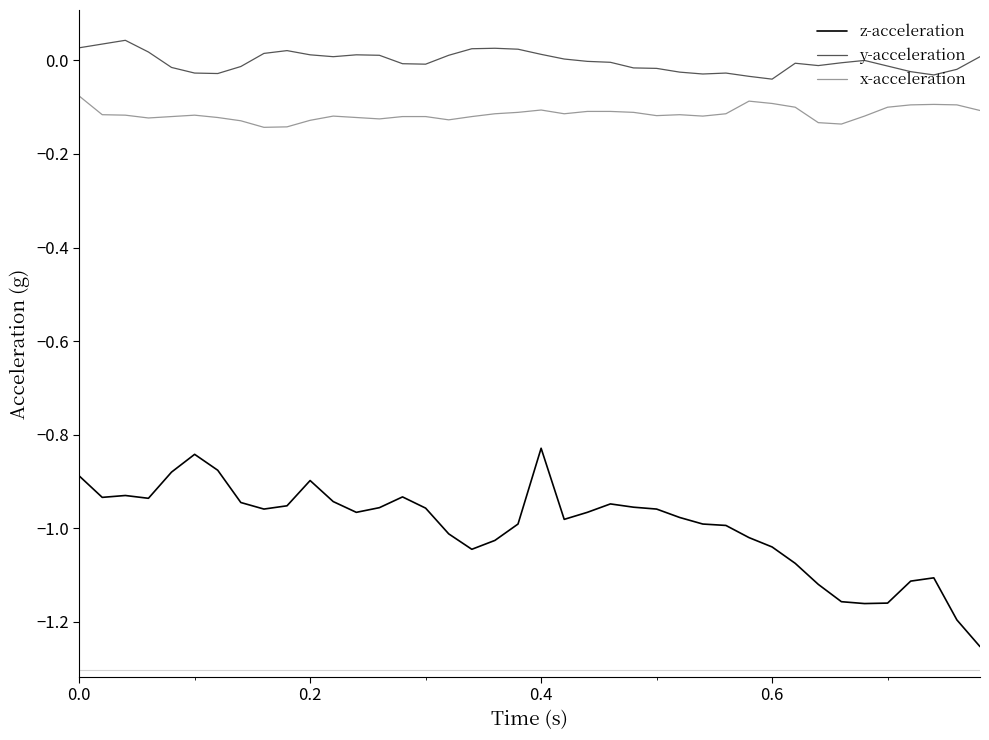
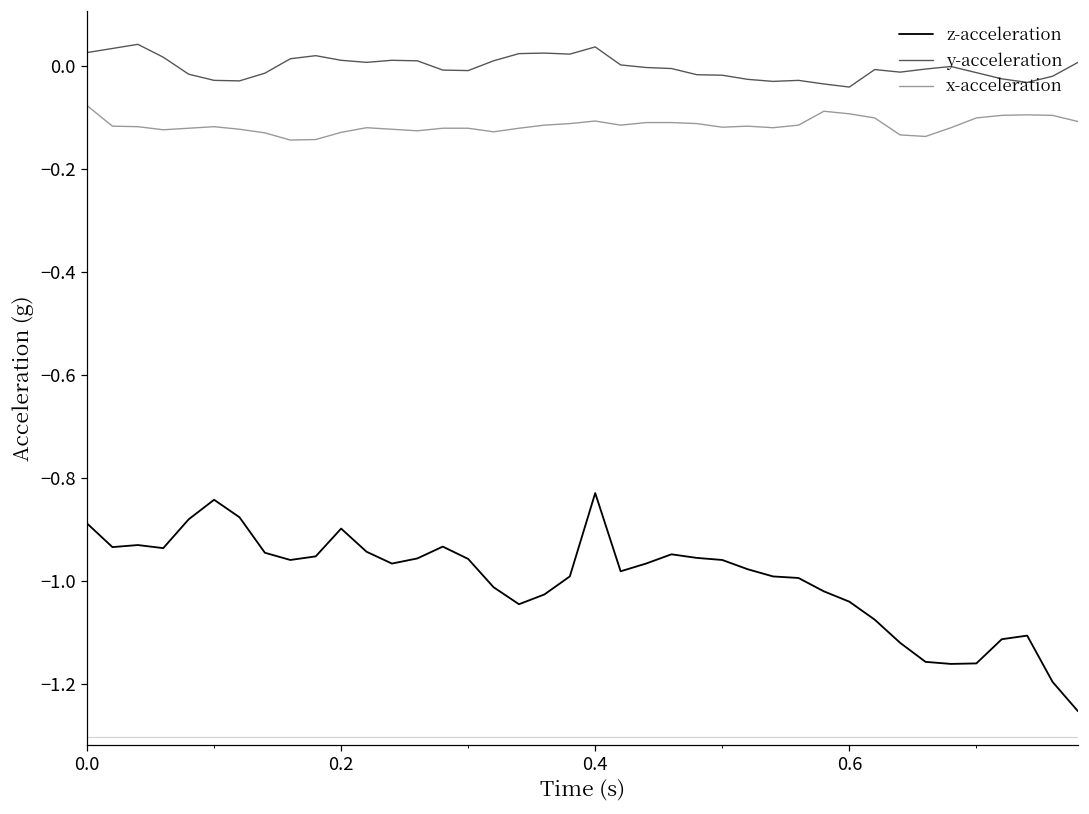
y-acceleration, 0.4: 0.01 -> 0.04
